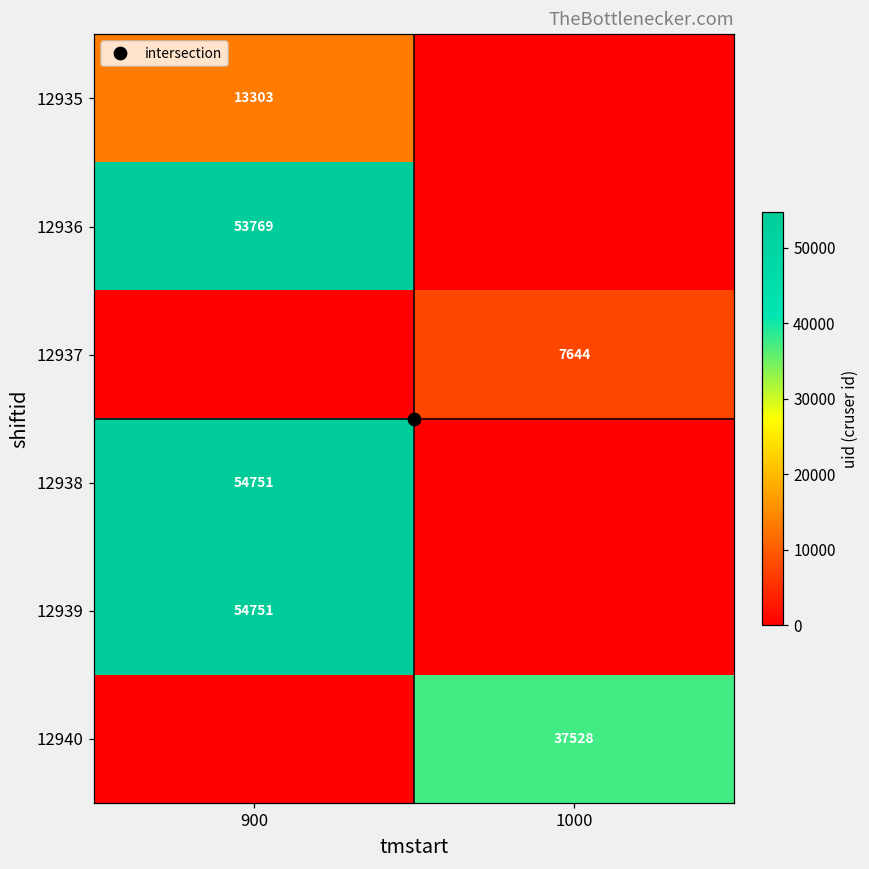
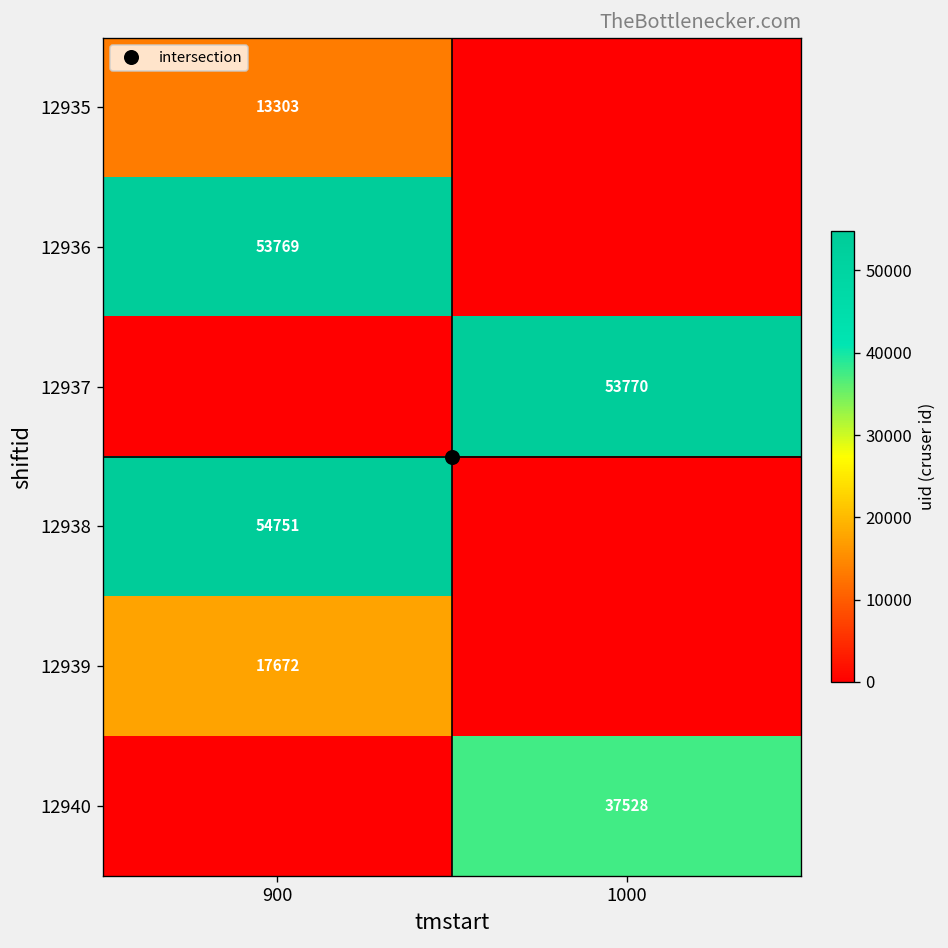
12937, 1000: 7644 -> 53770
12939, 900: 54751 -> 17672
